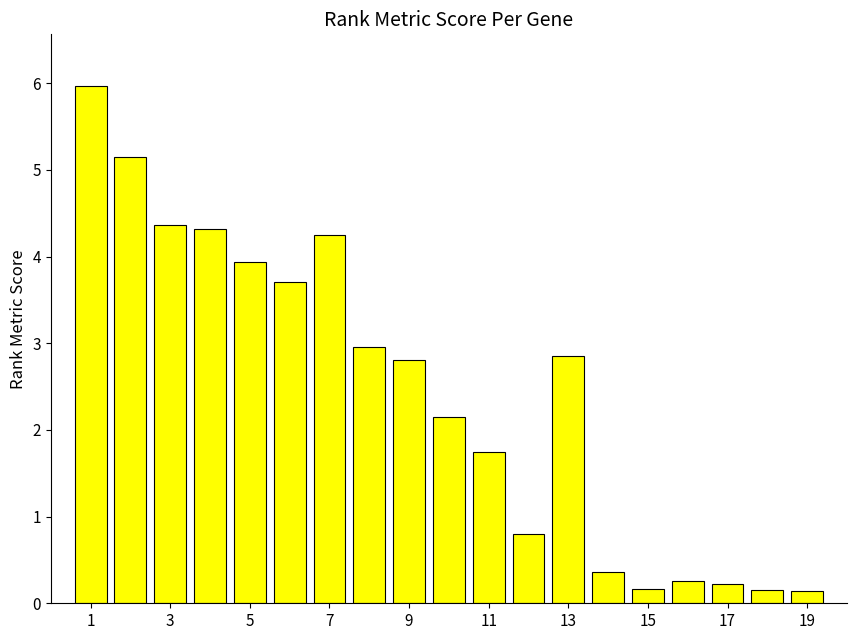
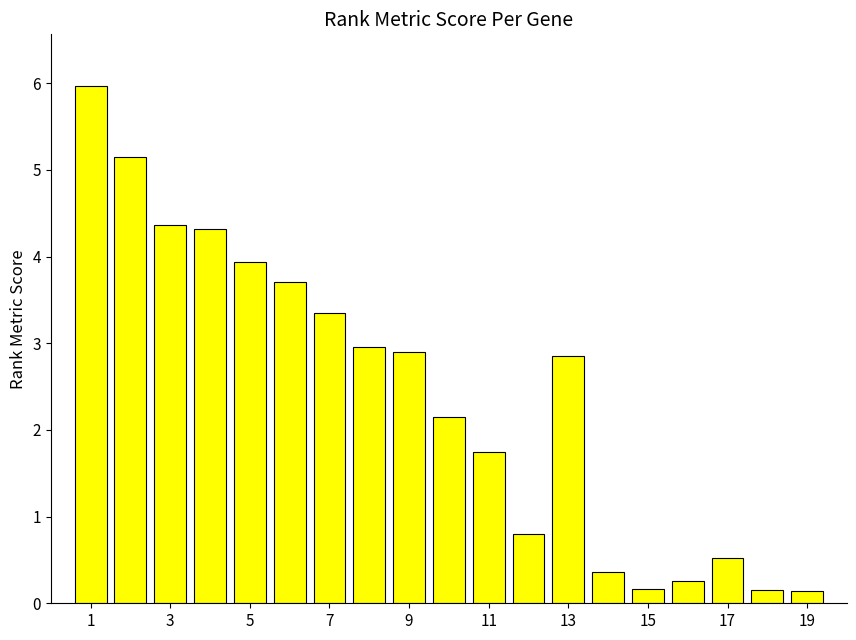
7: 4.2 -> 3.3
9: 2.8 -> 2.9
17: 0.2 -> 0.5
